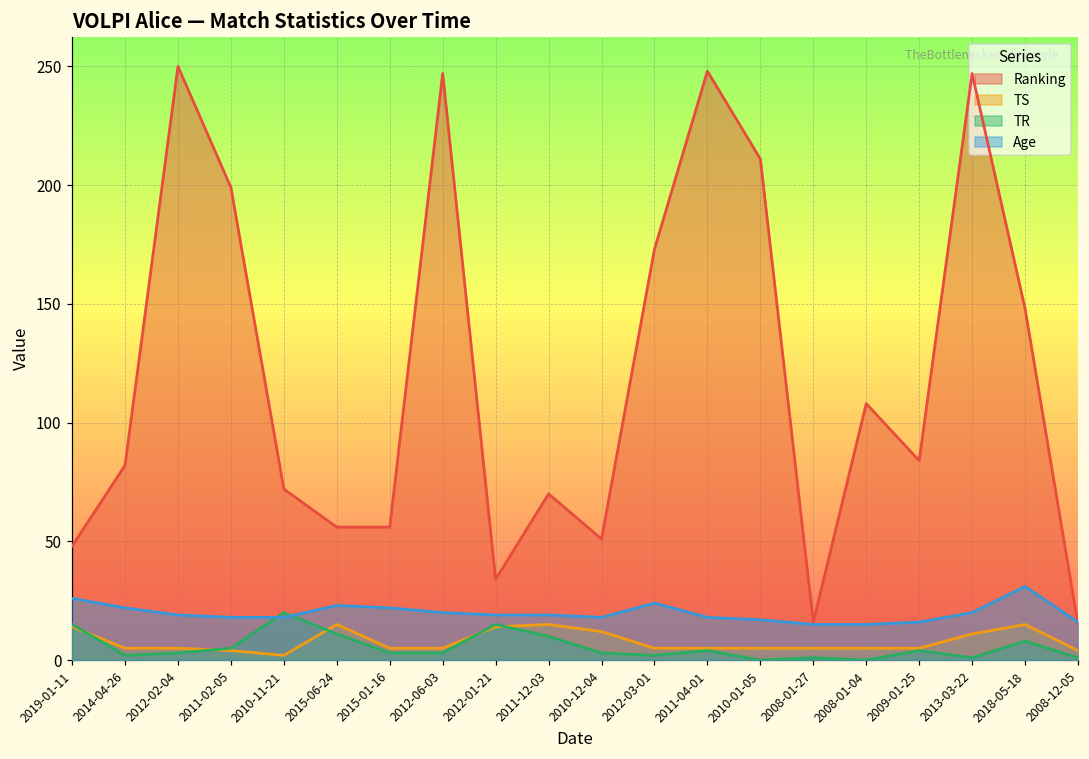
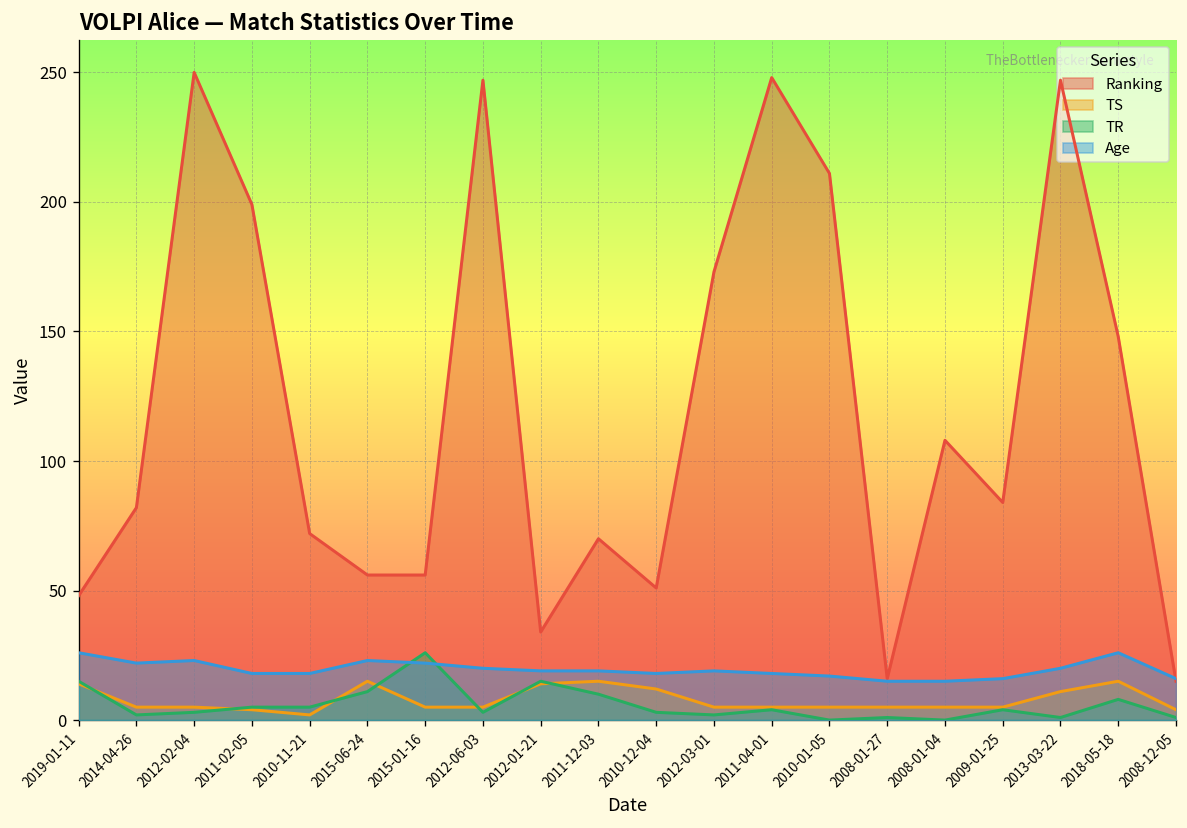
Age, 2012-02-04: 19 -> 23
TR, 2010-11-21: 20 -> 5
TR, 2015-01-16: 3 -> 26
Age, 2012-03-01: 24 -> 19
Age, 2018-05-18: 31 -> 26
